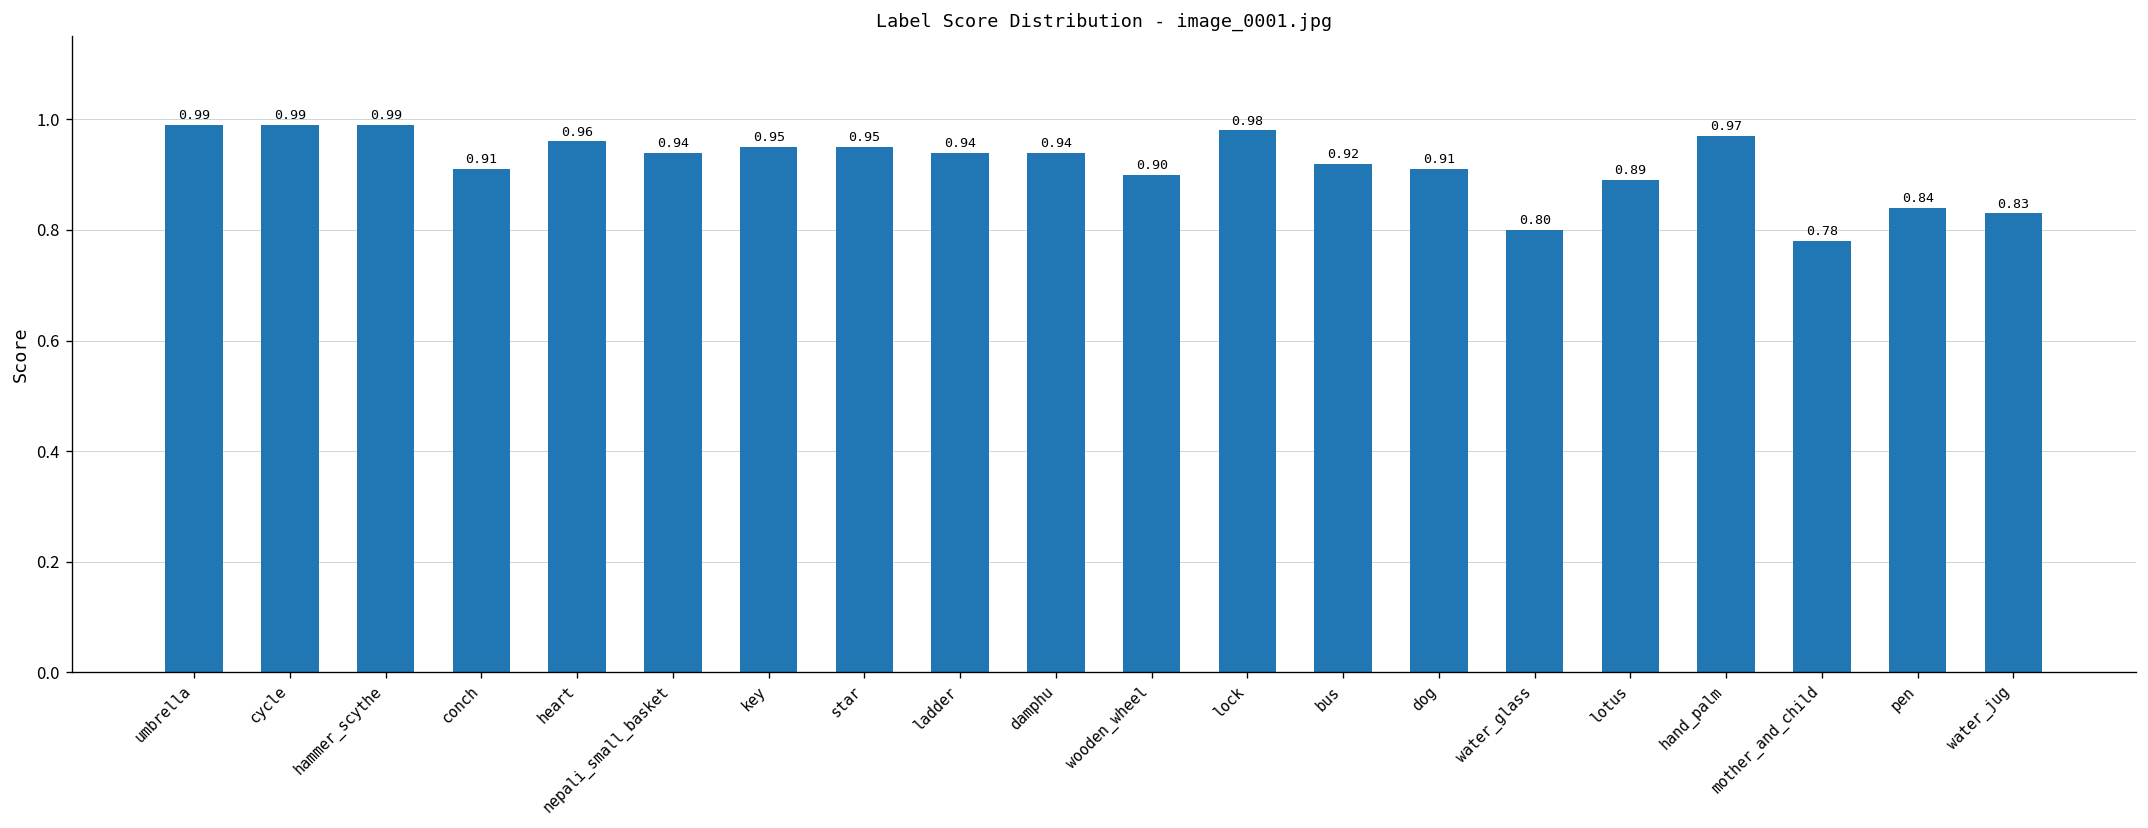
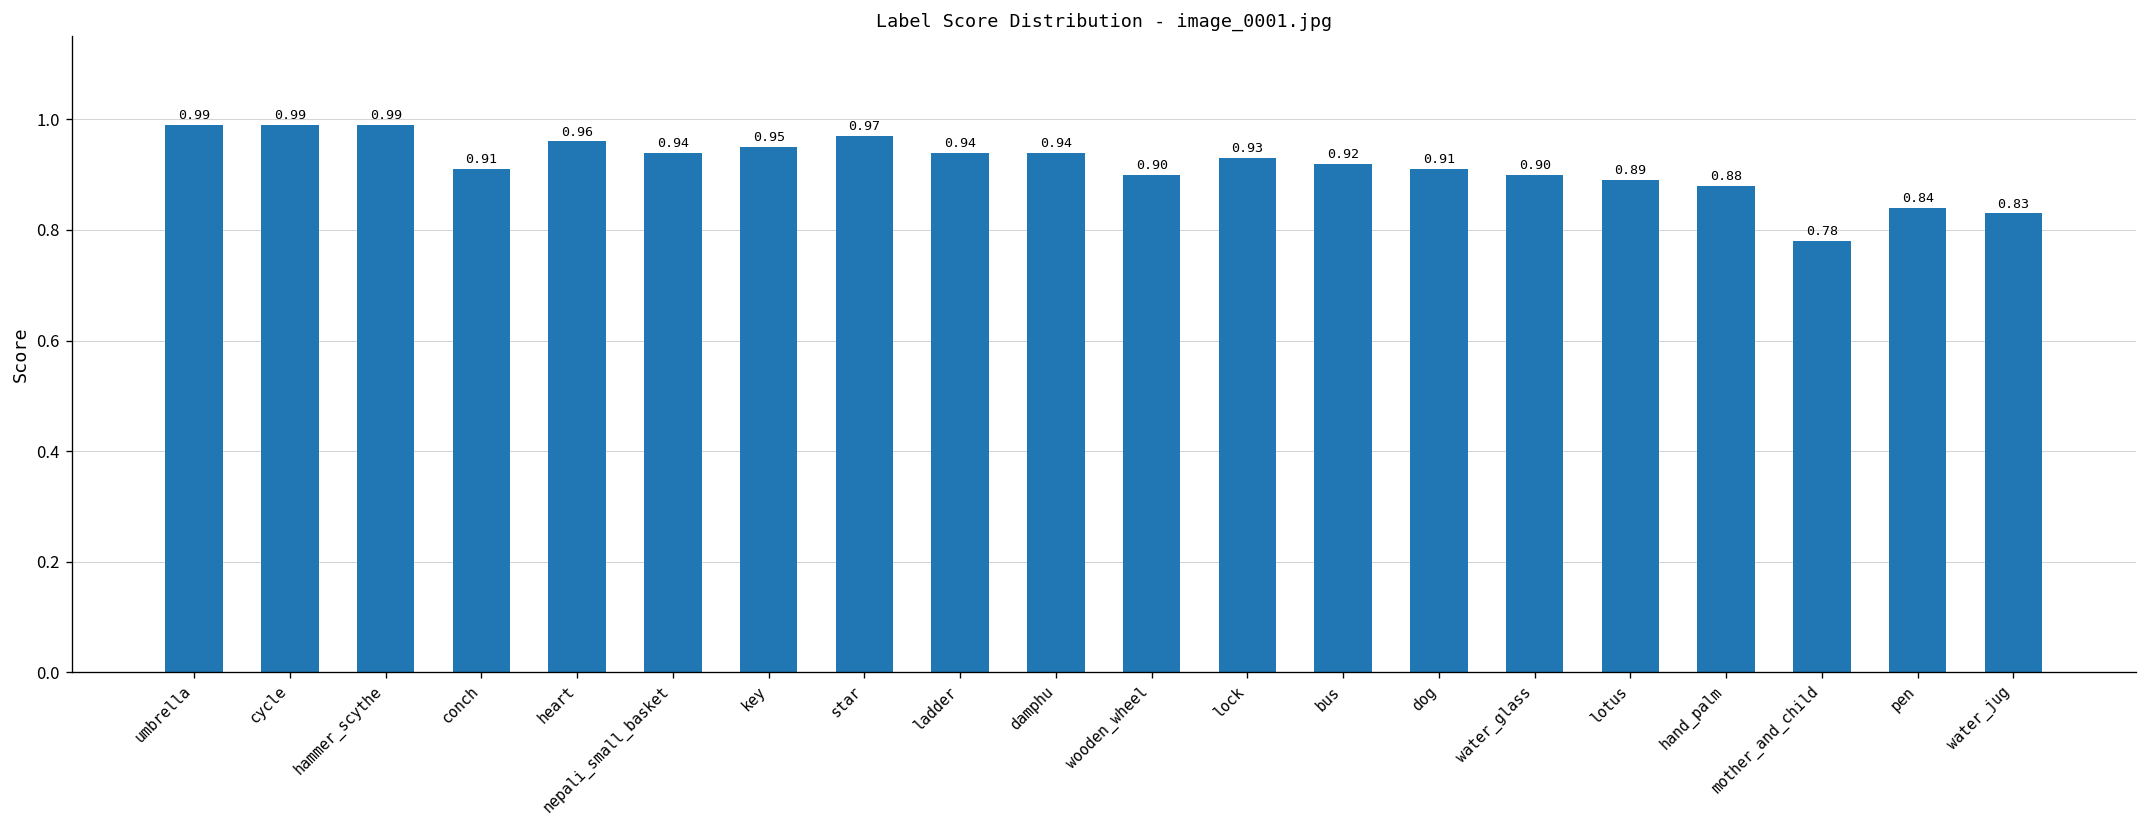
star: 0.95 -> 0.97
lock: 0.98 -> 0.93
water_glass: 0.80 -> 0.90
hand_palm: 0.97 -> 0.88
